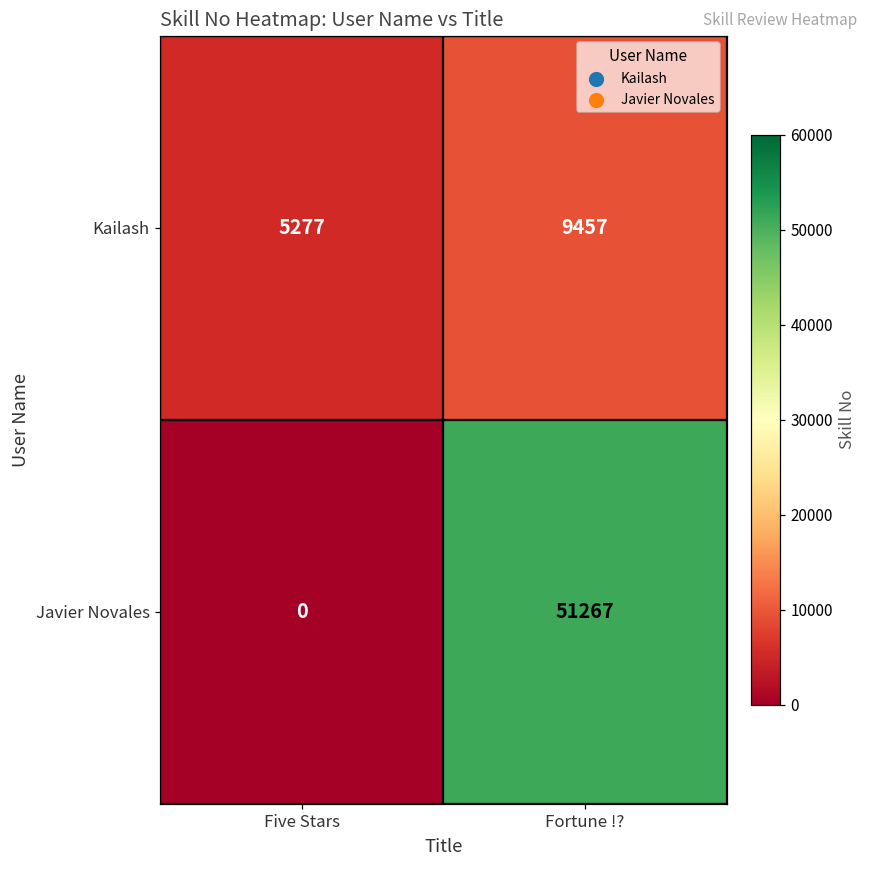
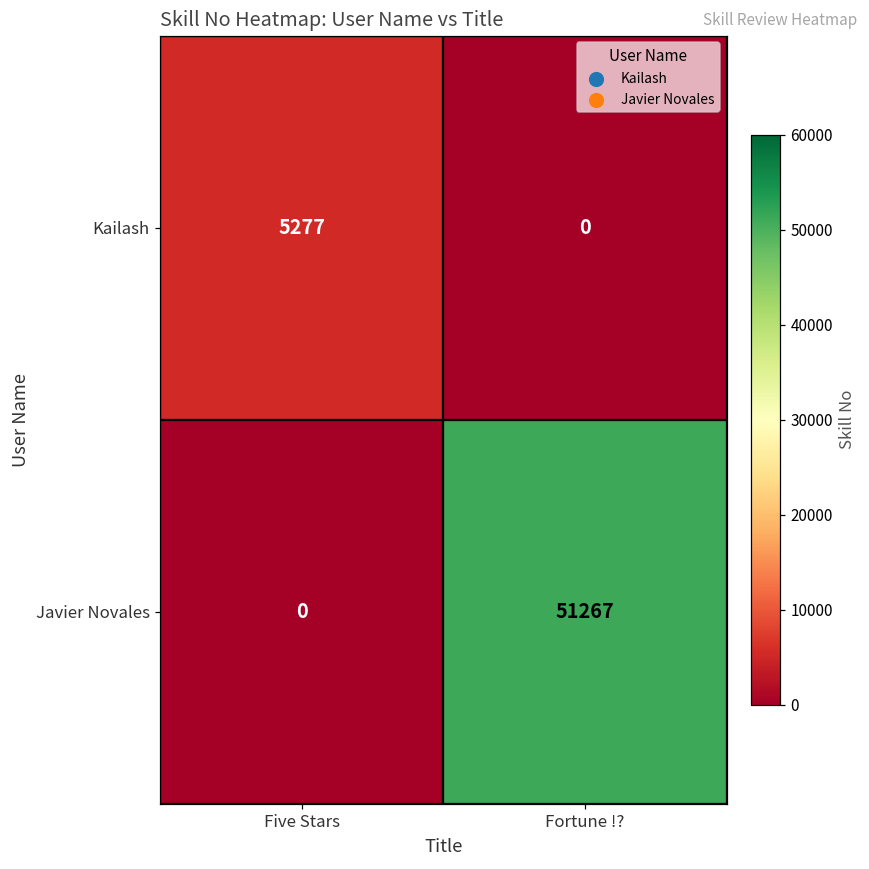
Kailash, Fortune !?: 9457 -> 0
